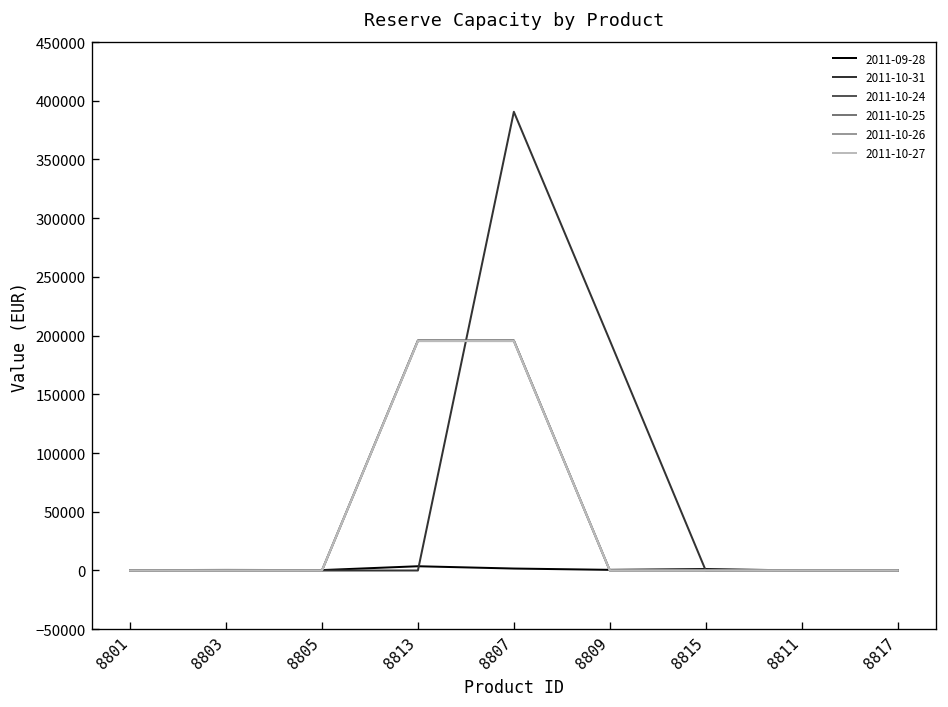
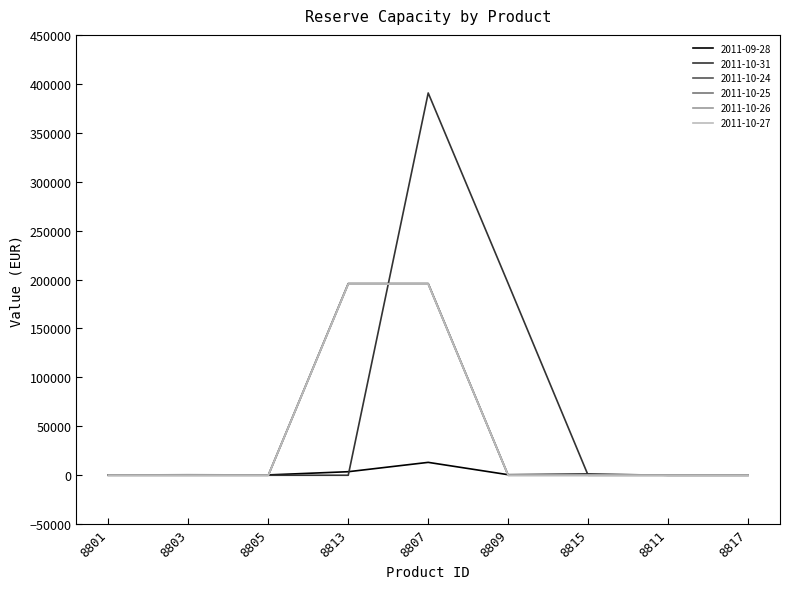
2011-09-28, 8807: 0 -> 10000
